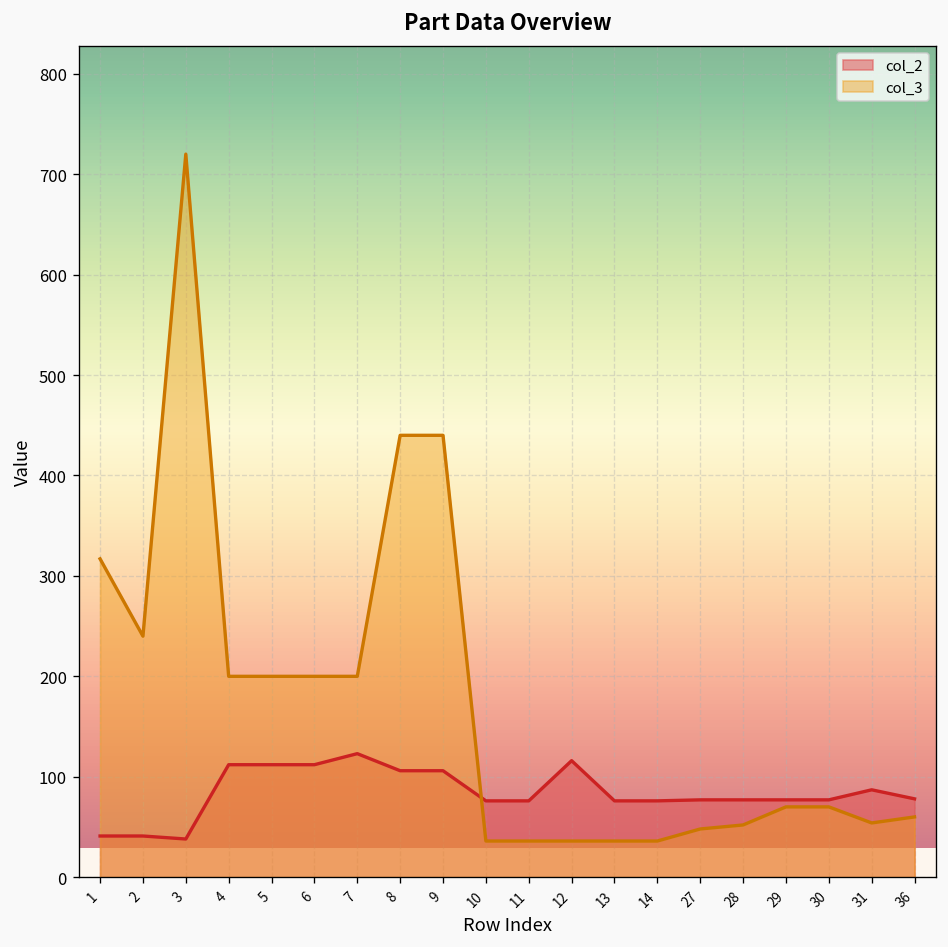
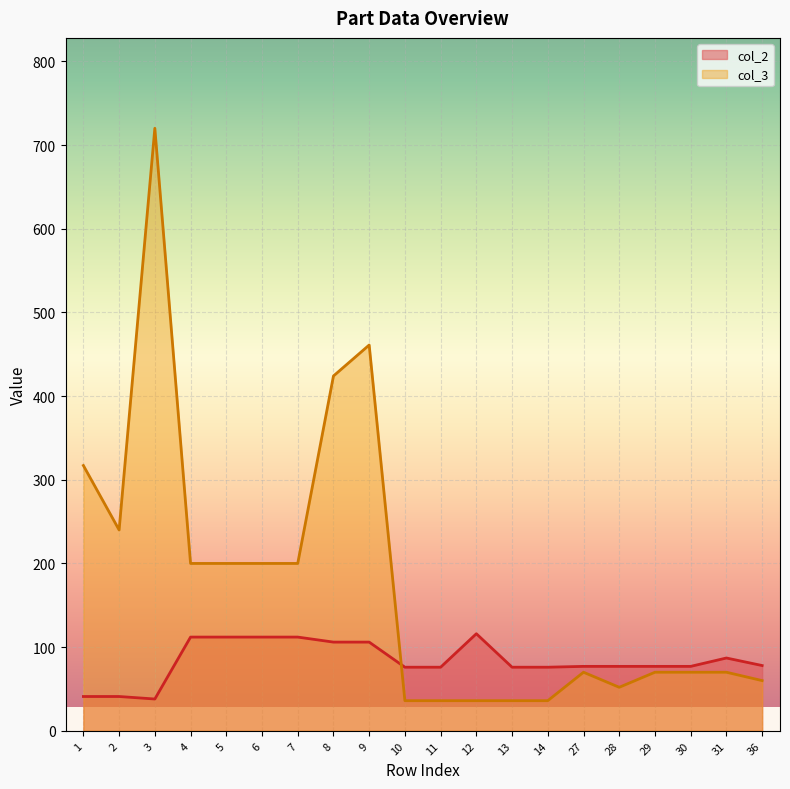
col_2, 7: 120 -> 110
col_3, 8: 440 -> 420
col_3, 9: 440 -> 460
col_3, 27: 50 -> 70
col_3, 31: 50 -> 70
